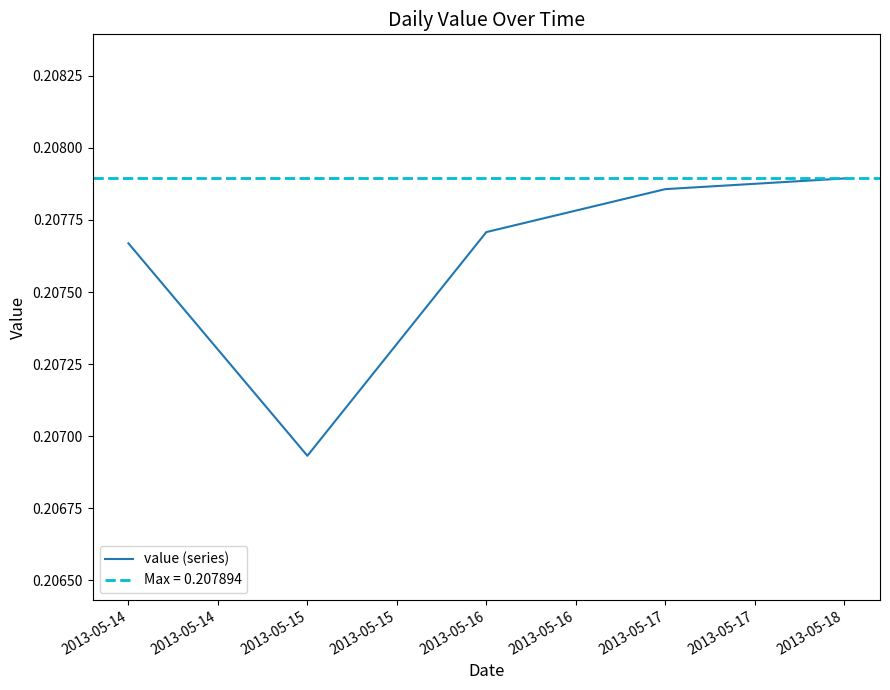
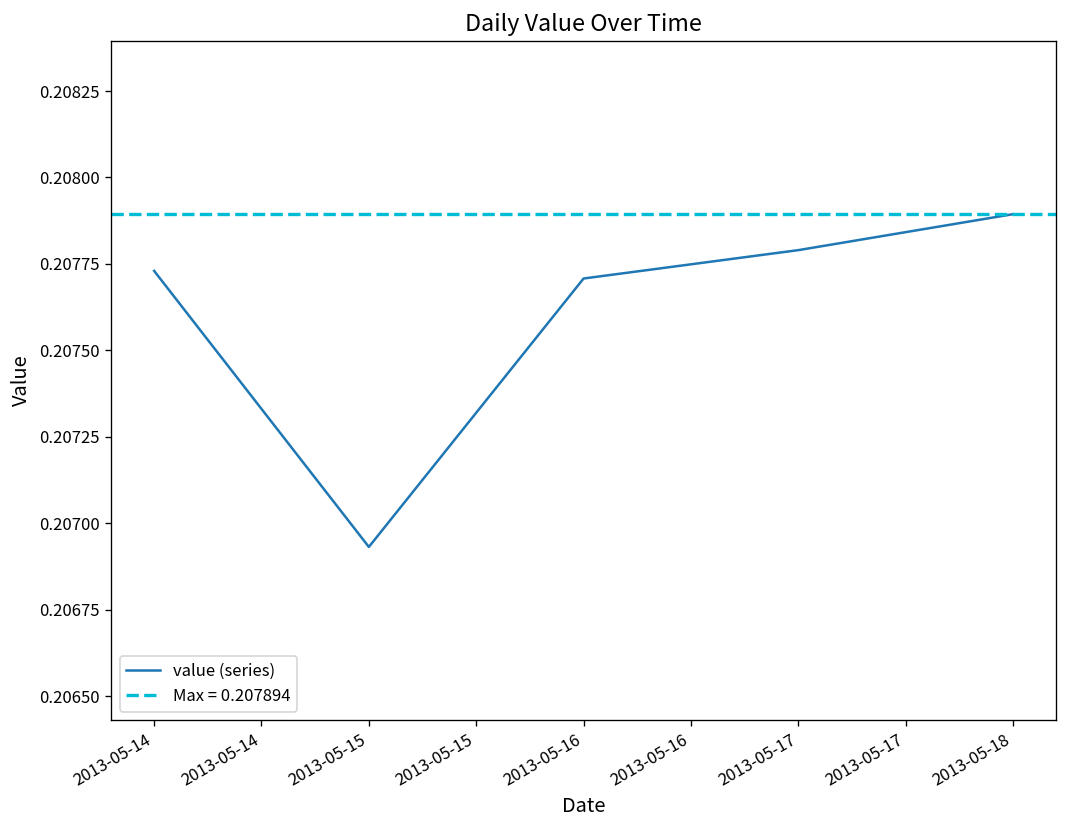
2013-05-14: 0.20767 -> 0.20773
2013-05-17: 0.20786 -> 0.20779
